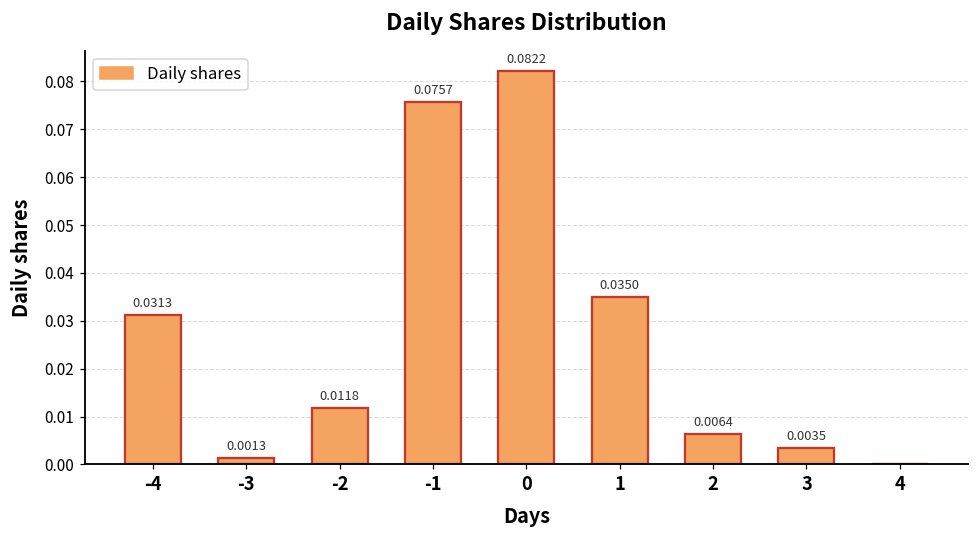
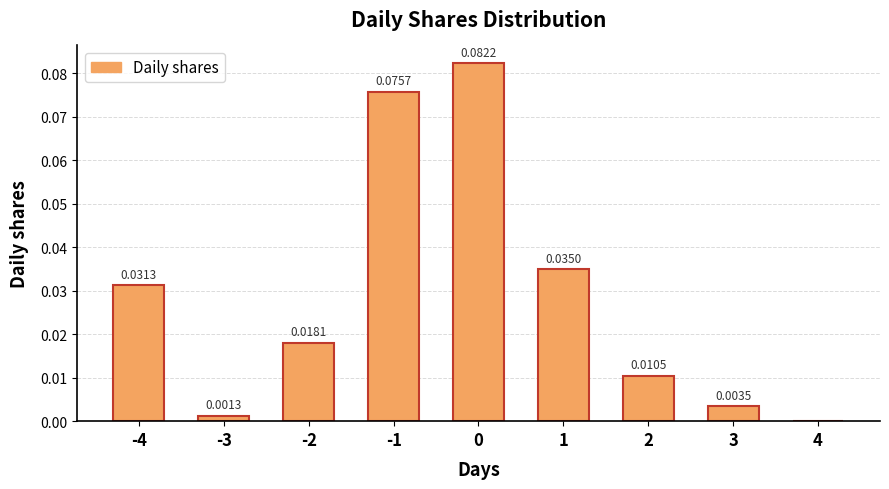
-2: 0.0118 -> 0.0181
2: 0.0064 -> 0.0105
